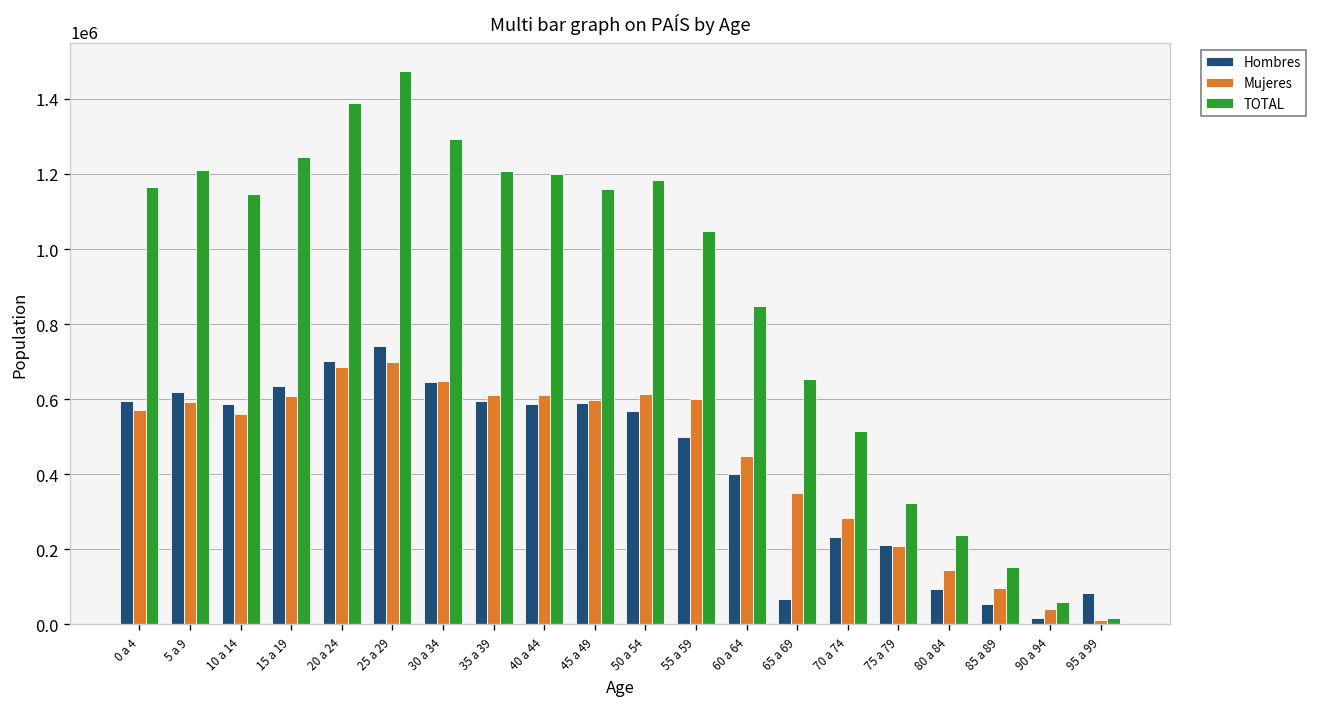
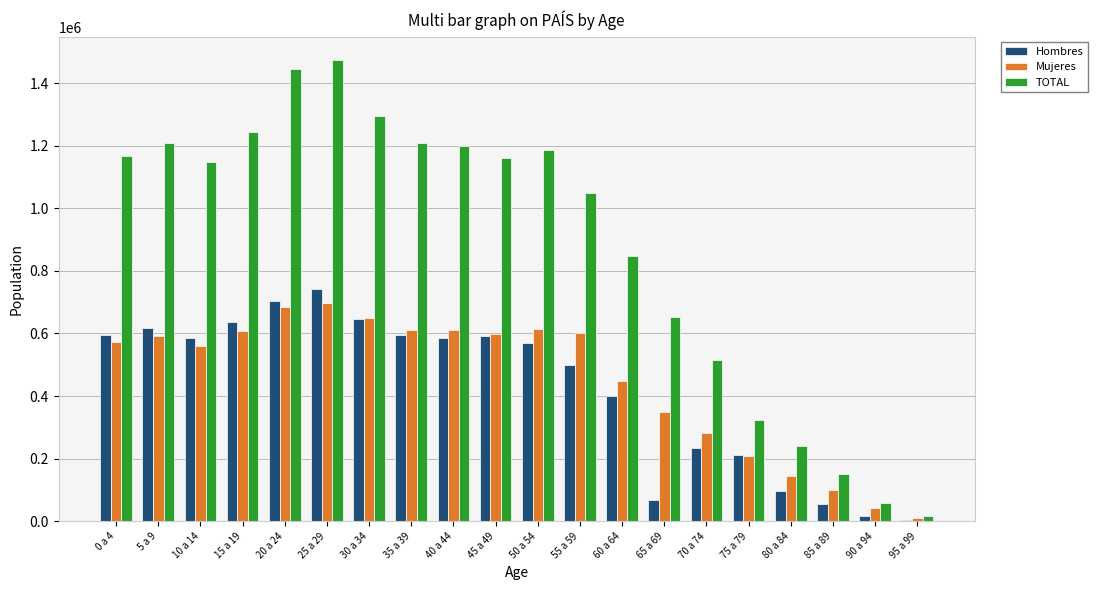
TOTAL, 20 a 24: 1390000 -> 1450000
Hombres, 95 a 99: 80000 -> 0
